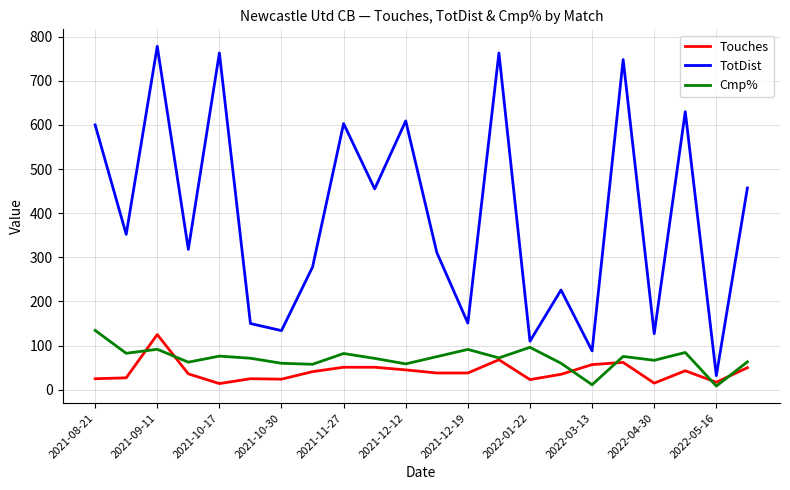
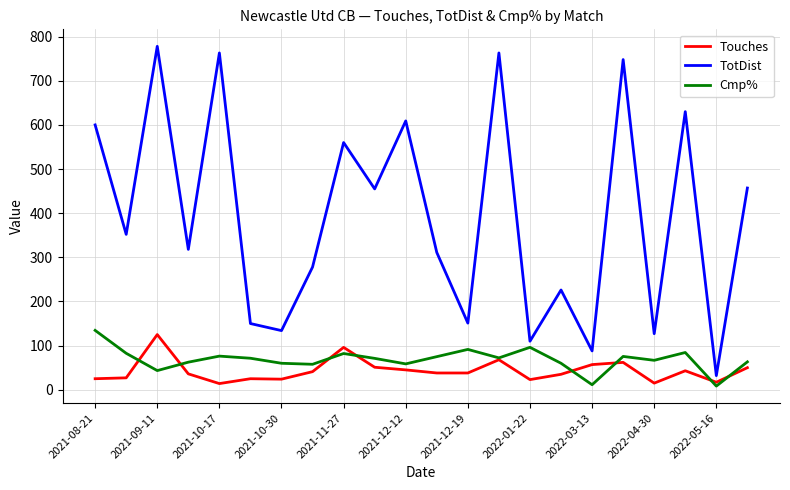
Cmp%, 2021-09-11: 90 -> 40
Touches, 2021-11-27: 50 -> 100
TotDist, 2021-11-27: 600 -> 560
